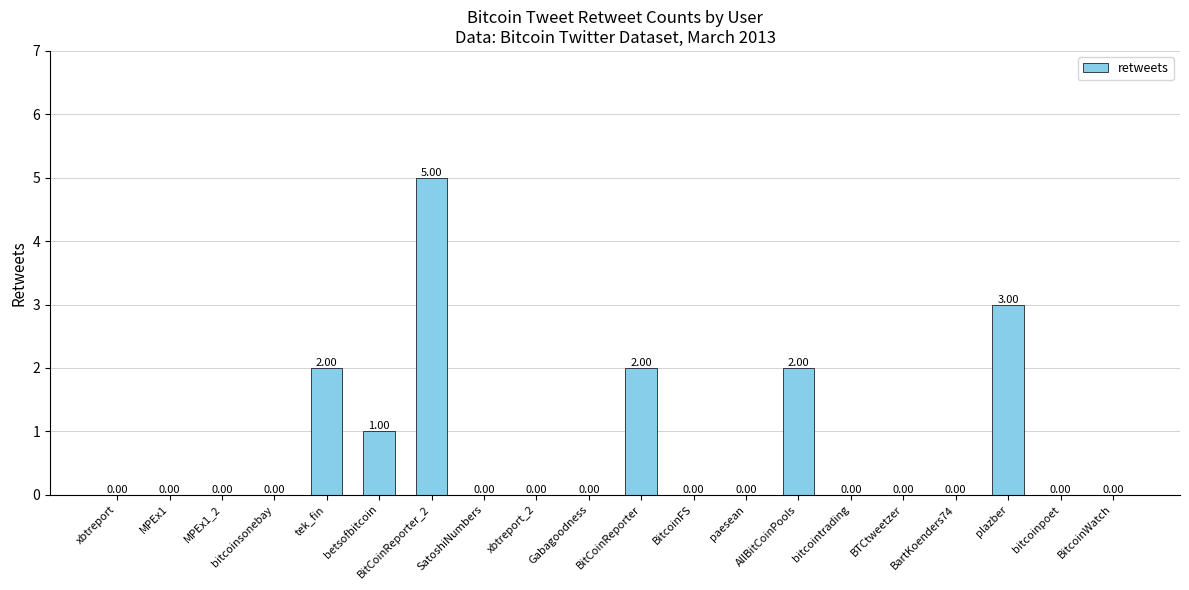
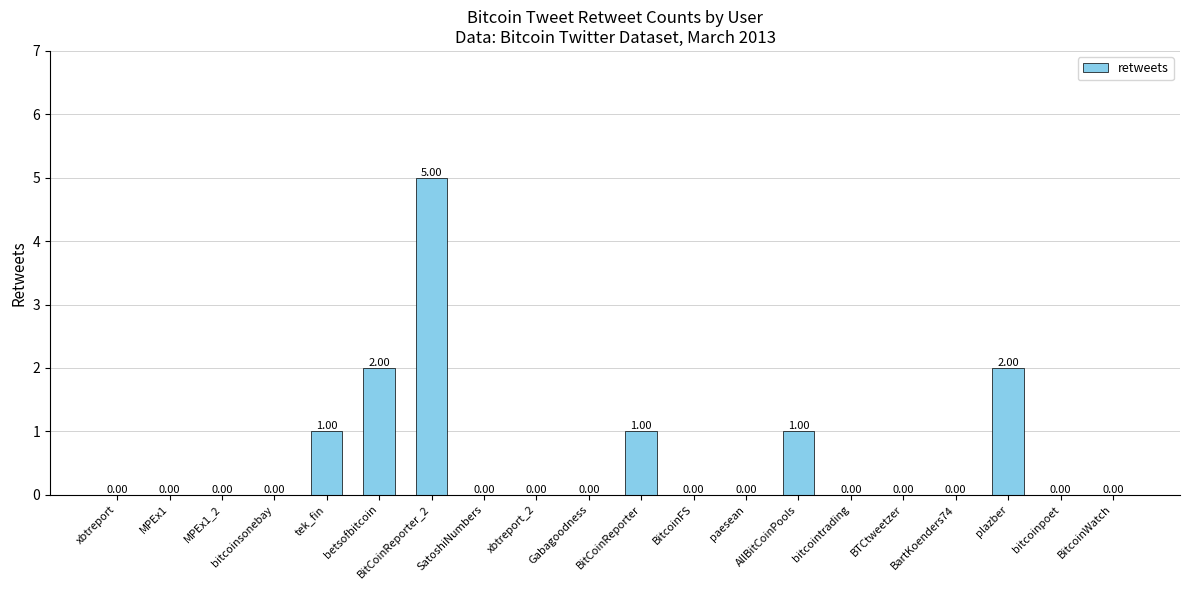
tek_fin: 2.00 -> 1.00
betsofbitcoin: 1.00 -> 2.00
BitCoinReporter: 2.00 -> 1.00
AllBitCoinPools: 2.00 -> 1.00
plazber: 3.00 -> 2.00
